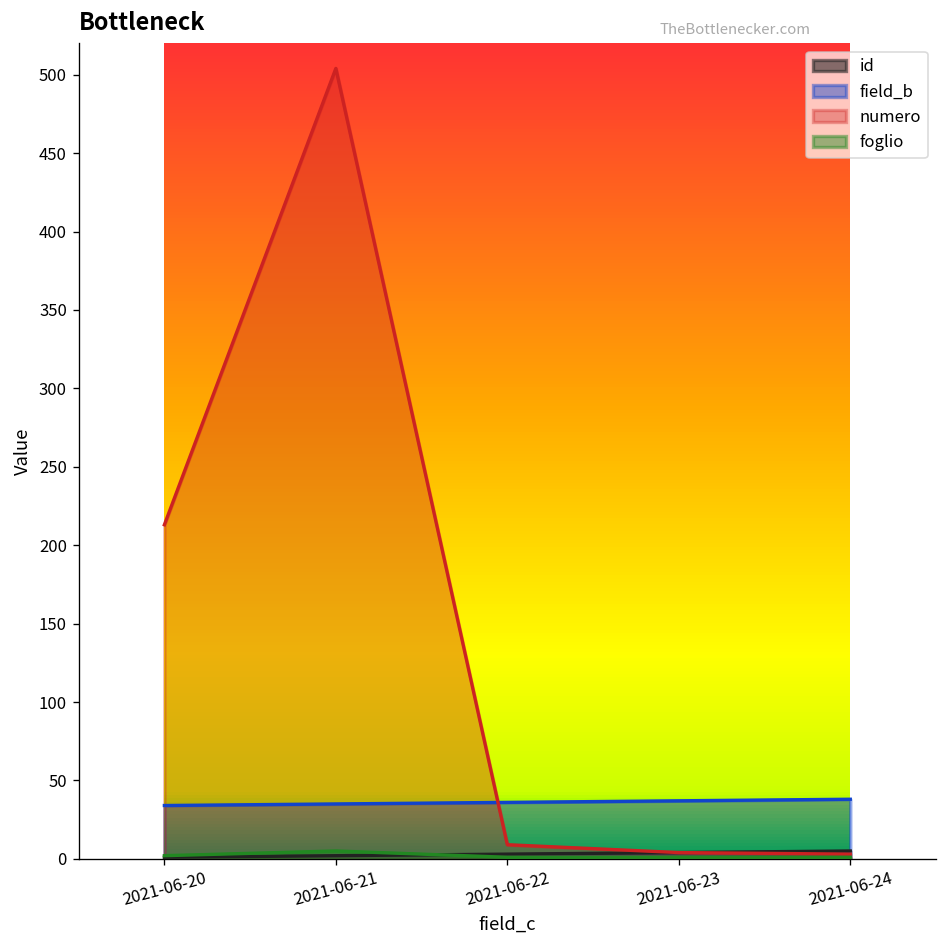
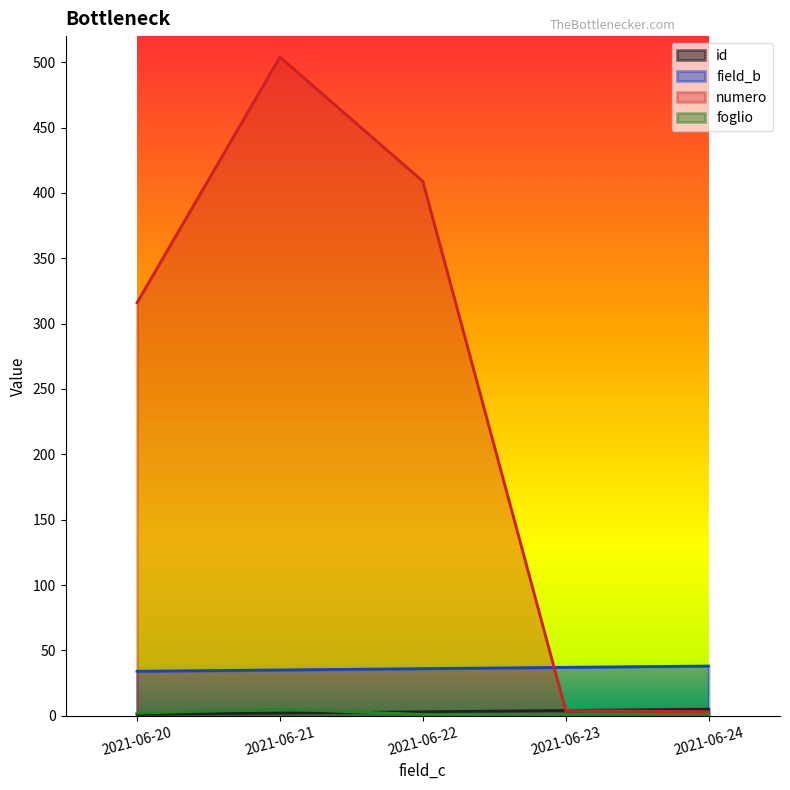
numero, 2021-06-20: 213 -> 316
numero, 2021-06-22: 9 -> 409
